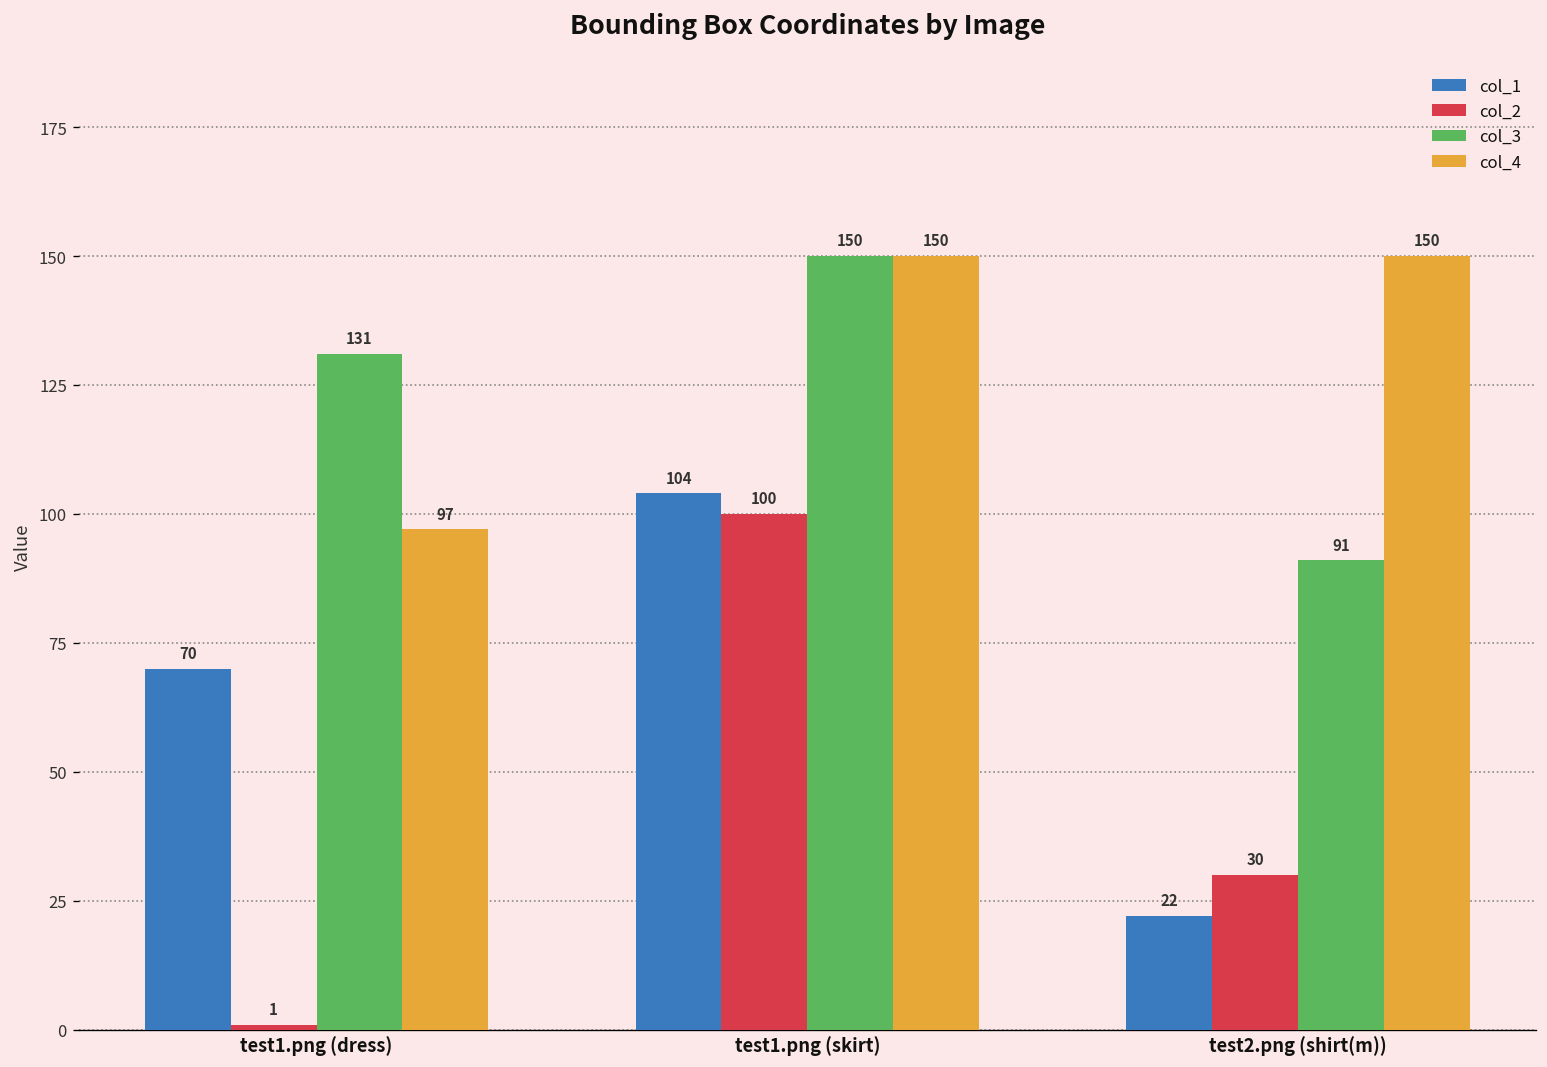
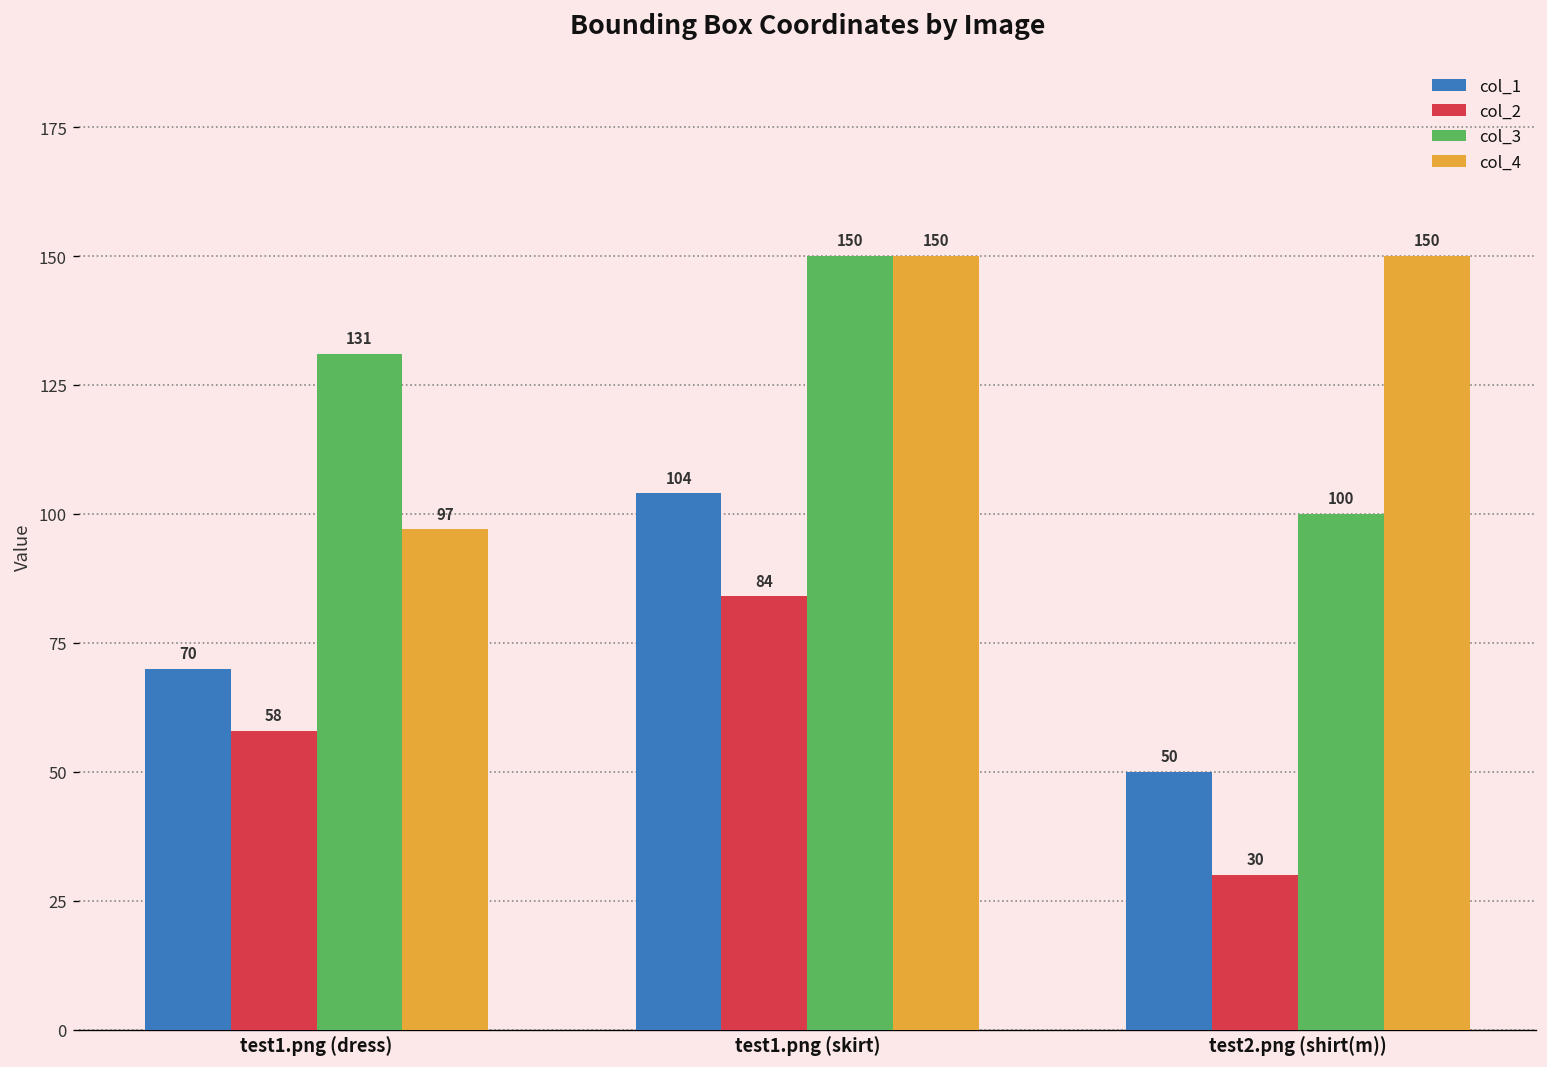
col_2, test1.png (dress): 1 -> 58
col_2, test1.png (skirt): 100 -> 84
col_1, test2.png (shirt(m)): 22 -> 50
col_3, test2.png (shirt(m)): 91 -> 100
